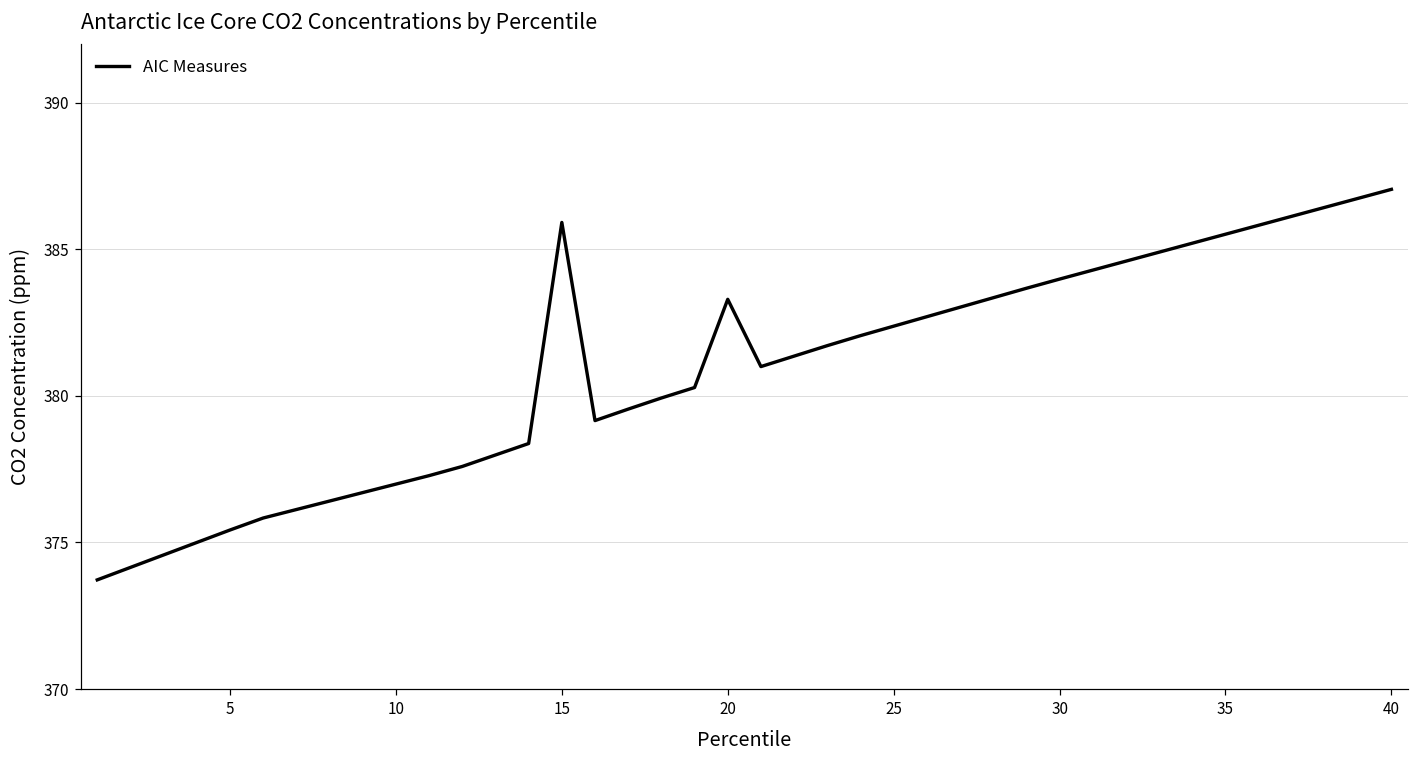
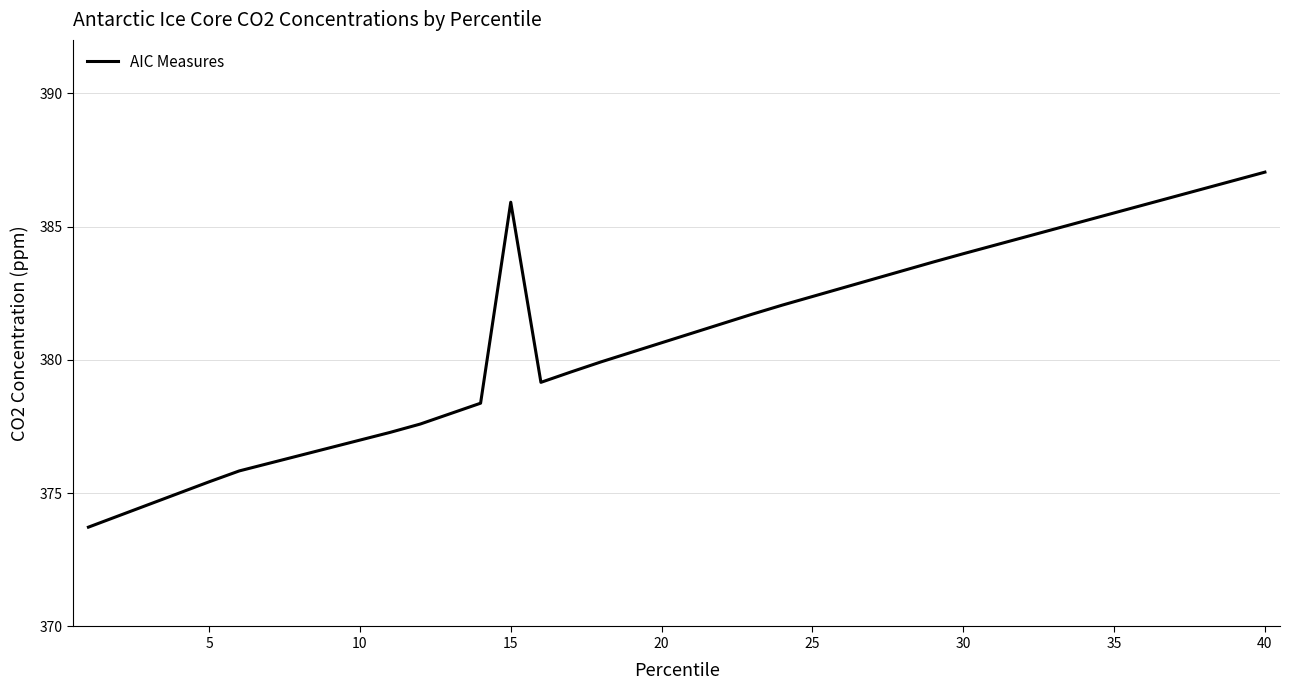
20: 383.3 -> 380.6
